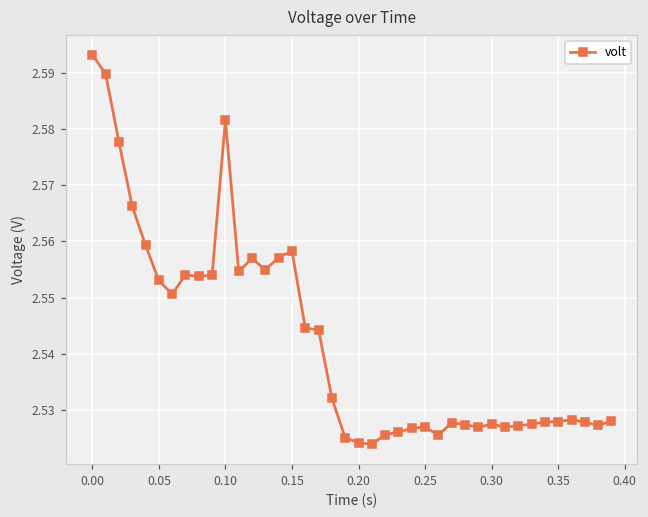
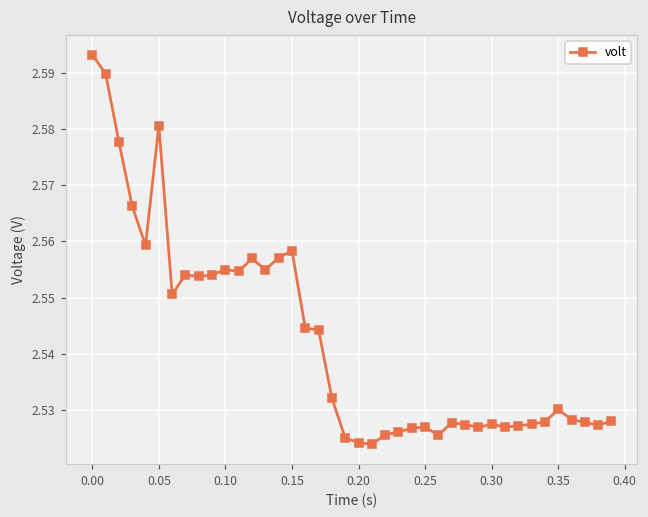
0.05: 2.553 -> 2.581
0.10: 2.582 -> 2.555
0.35: 2.528 -> 2.530
